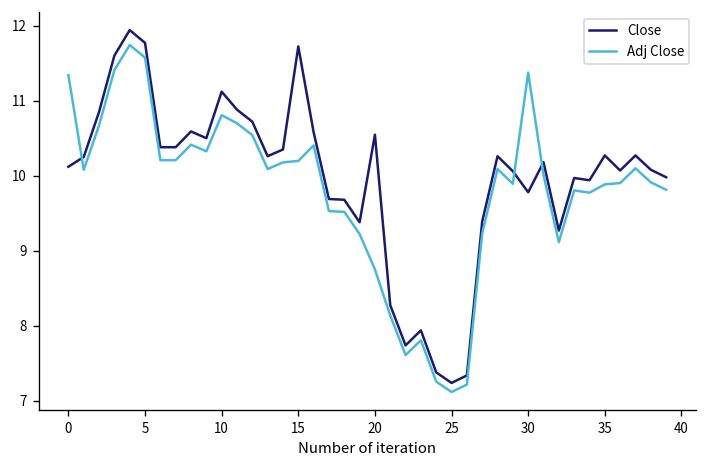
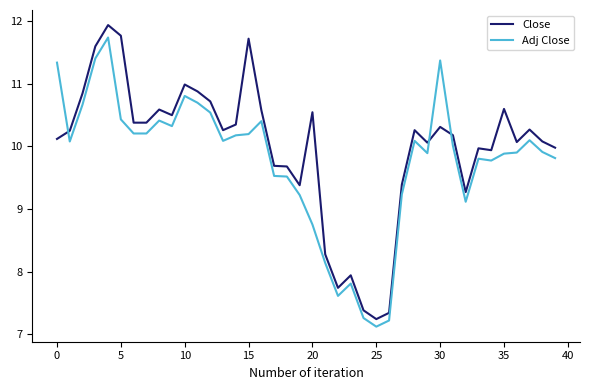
Adj Close, 5: 11.6 -> 10.4
Close, 10: 11.1 -> 11.0
Close, 30: 9.8 -> 10.3
Close, 35: 10.3 -> 10.6
